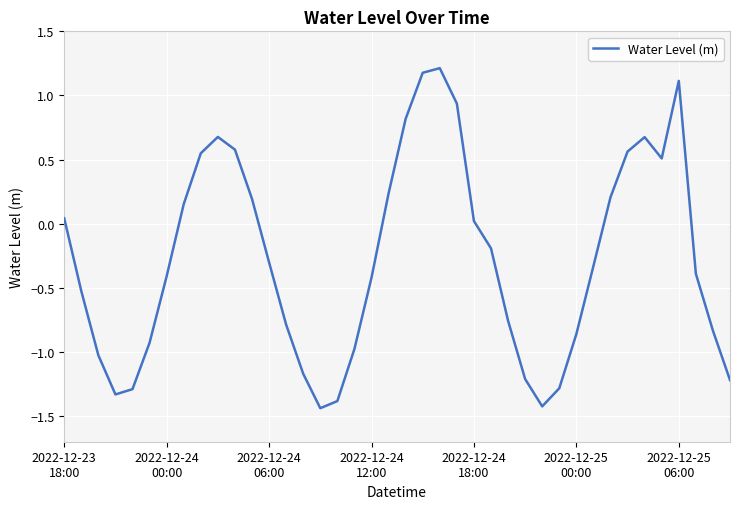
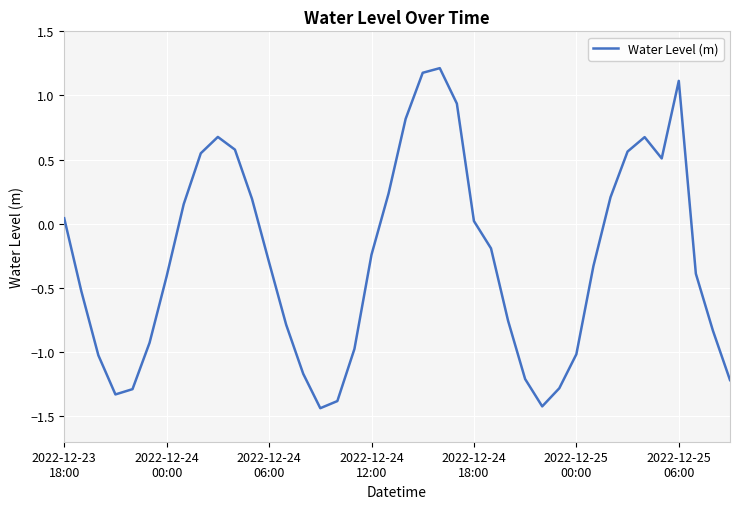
2022-12-24 12:00: -0.42 -> -0.24
2022-12-25 00:00: -0.86 -> -1.02
